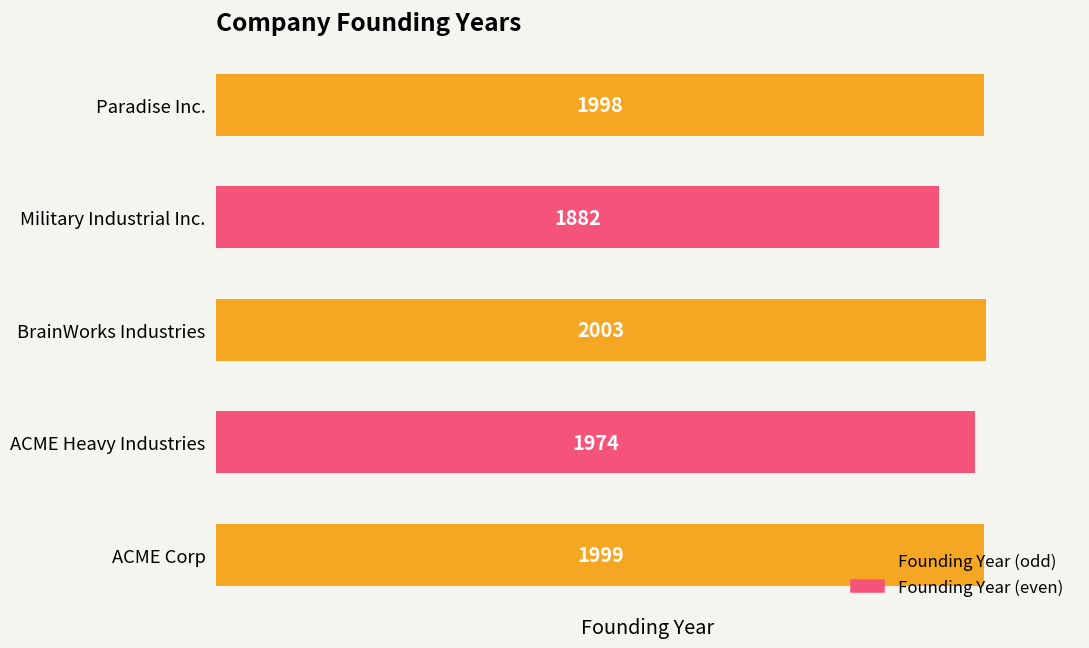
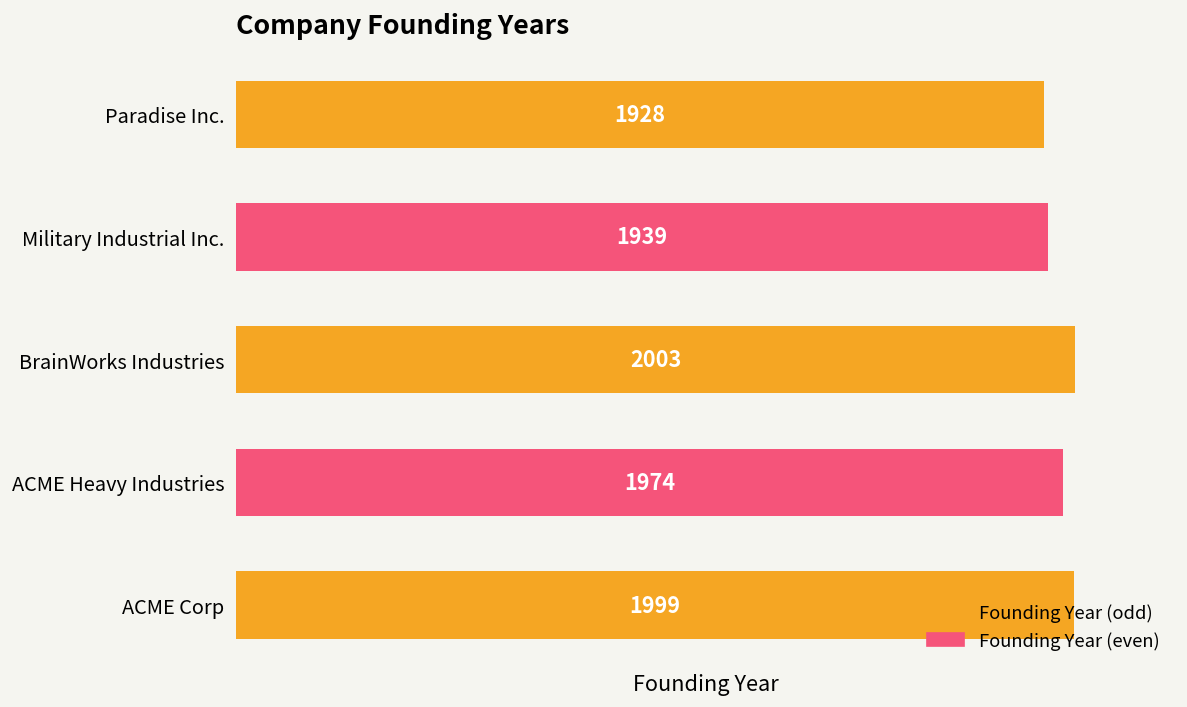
Paradise Inc.: 1998 -> 1928
Military Industrial Inc.: 1882 -> 1939
